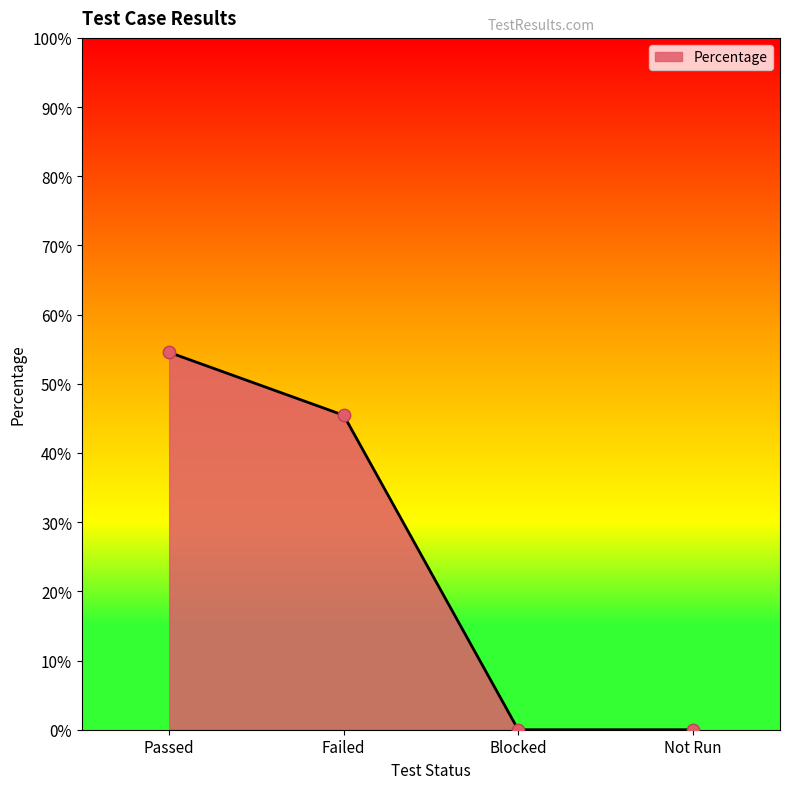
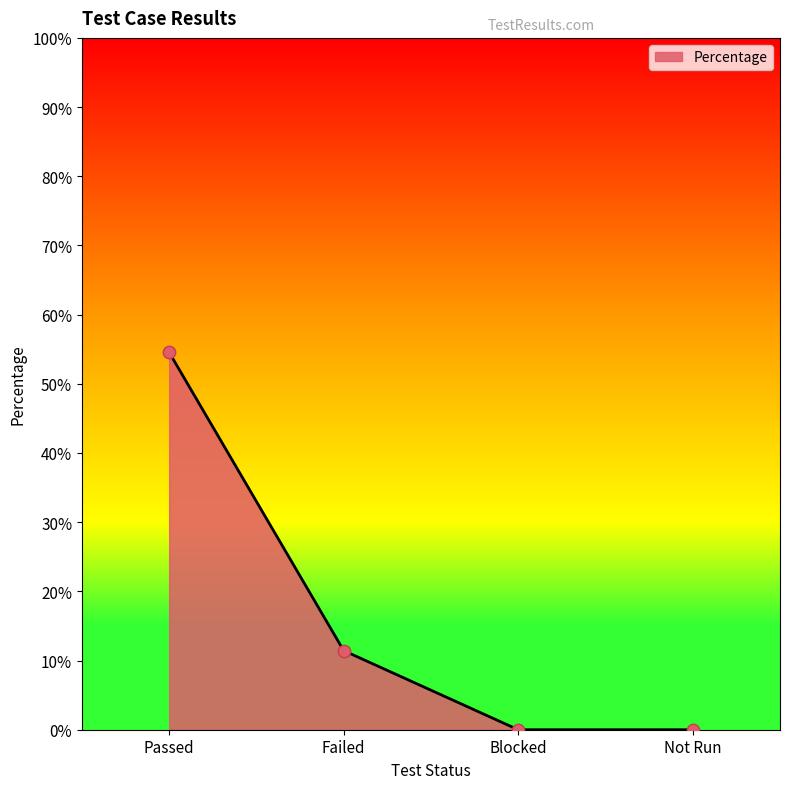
Failed: 45% -> 11%
